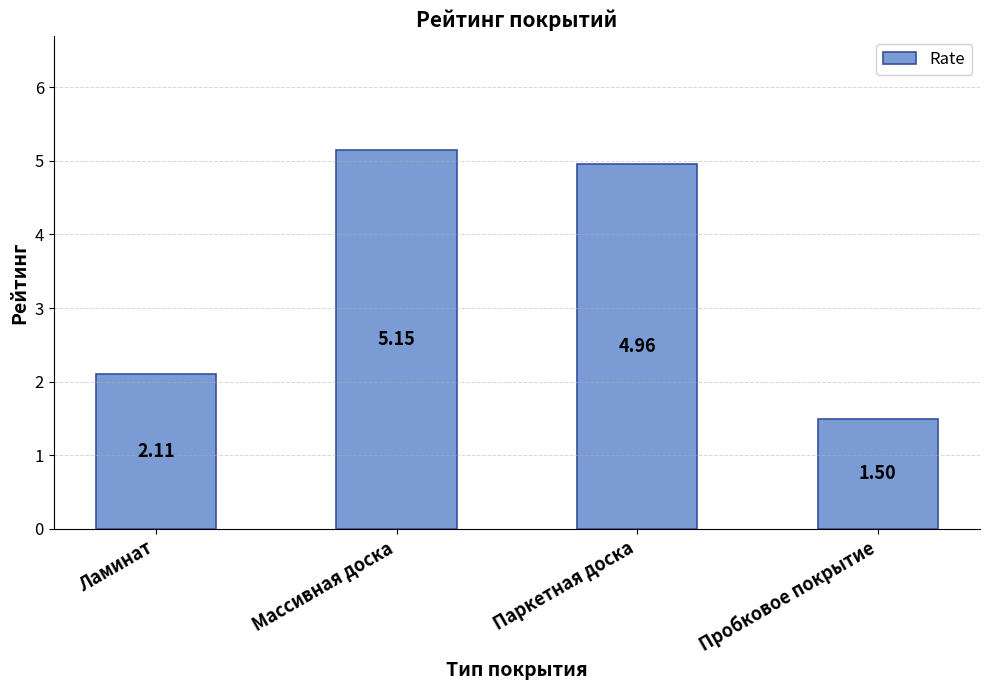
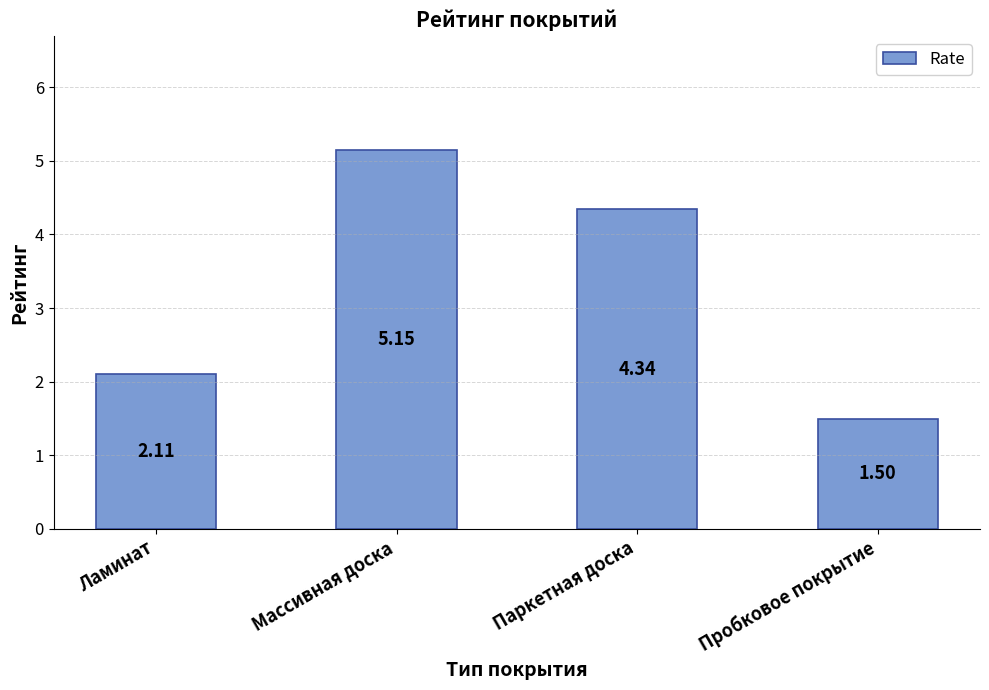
Паркетная доска: 4.96 -> 4.34
